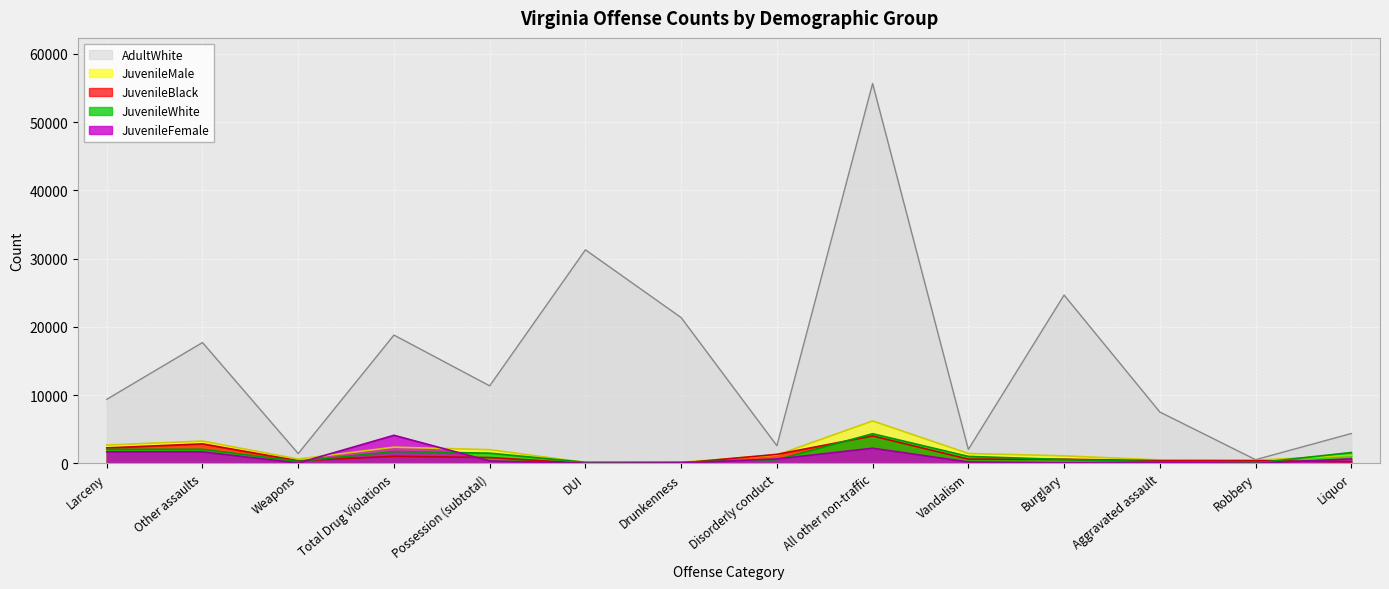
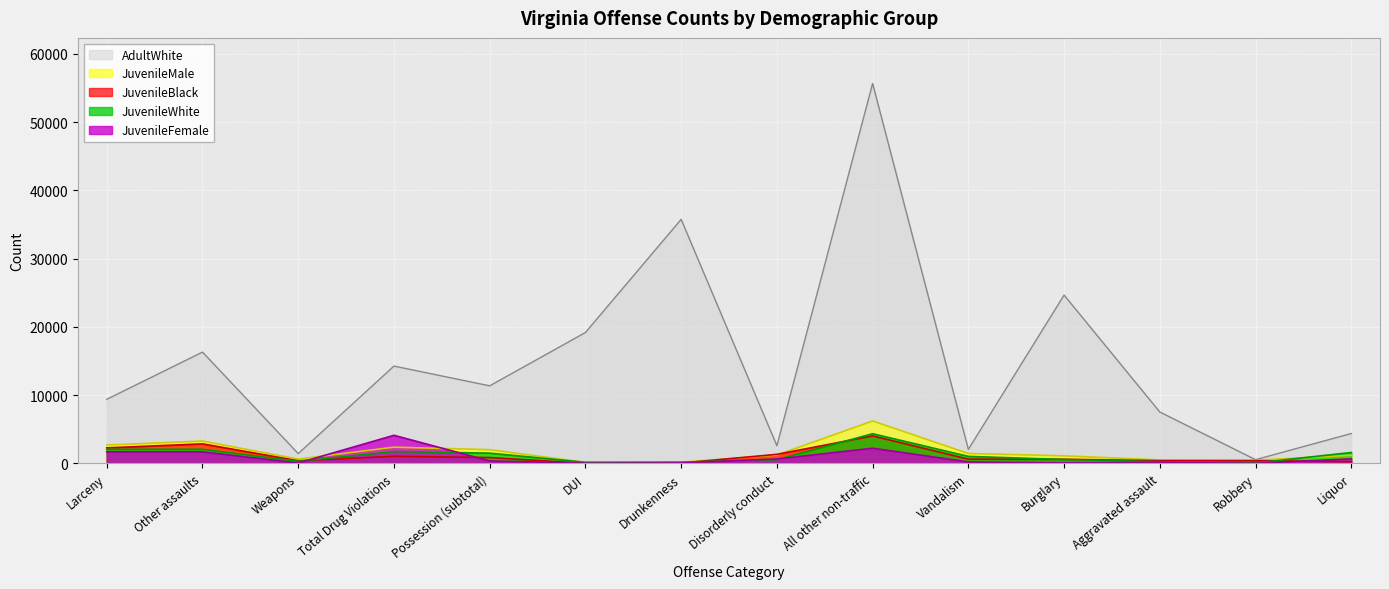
AdultWhite, Other assaults: 18000 -> 16000
AdultWhite, Total Drug Violations: 19000 -> 14000
AdultWhite, DUI: 31000 -> 19000
AdultWhite, Drunkenness: 21000 -> 36000
